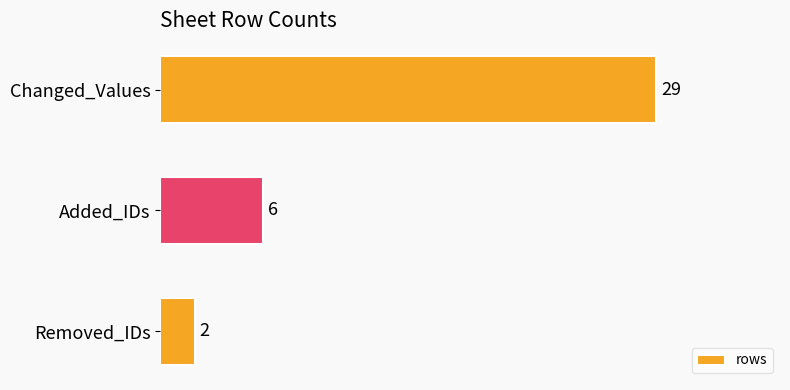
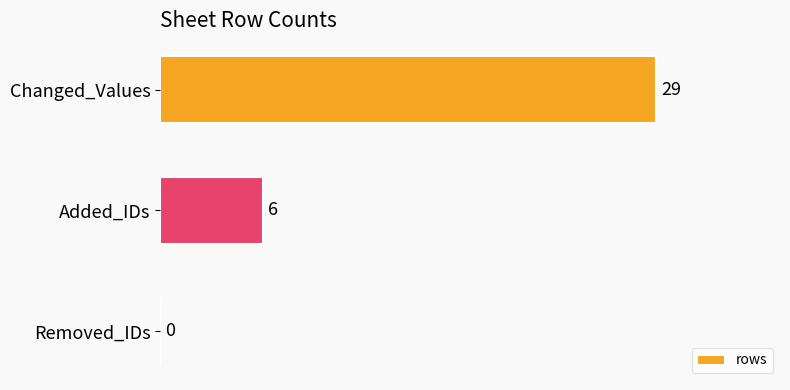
Removed_IDs: 2 -> 0
